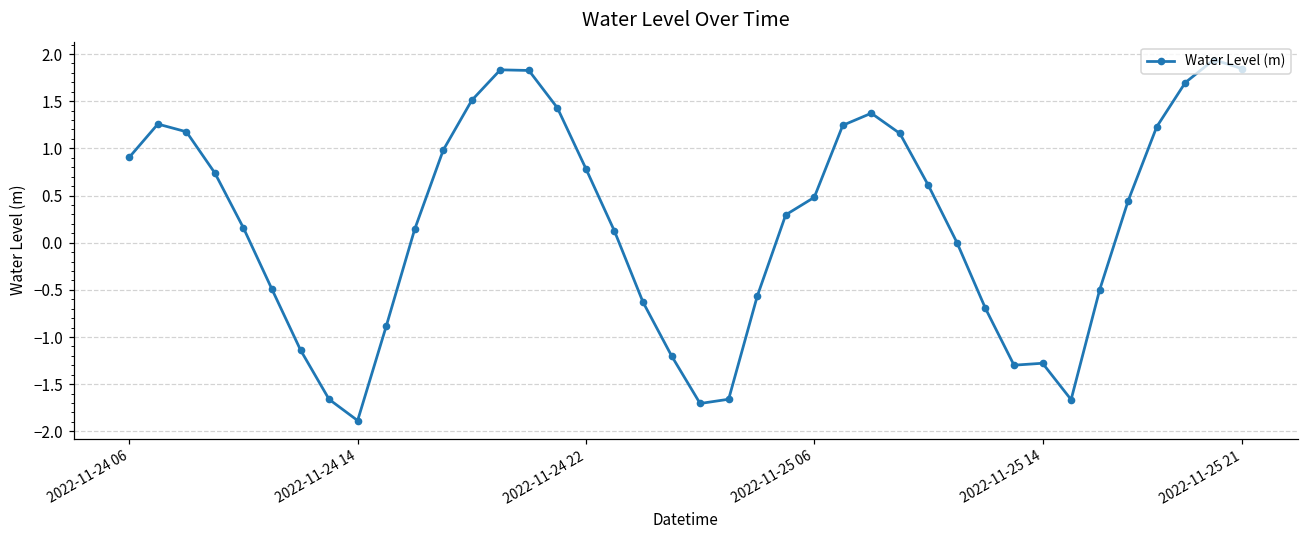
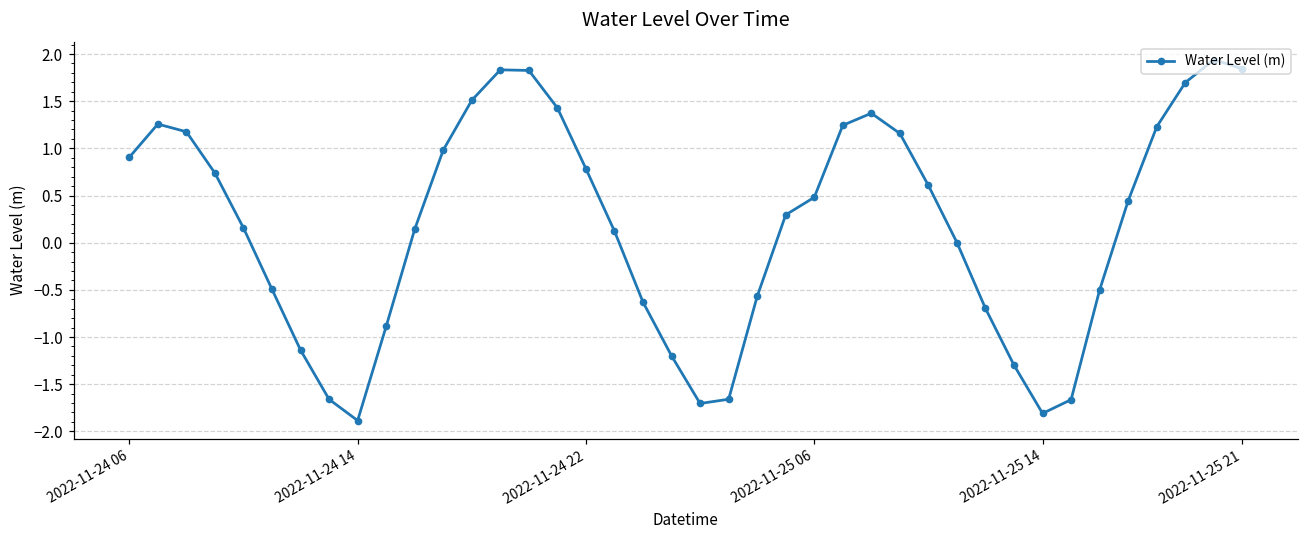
2022-11-25 14: -1.3 -> -1.8
